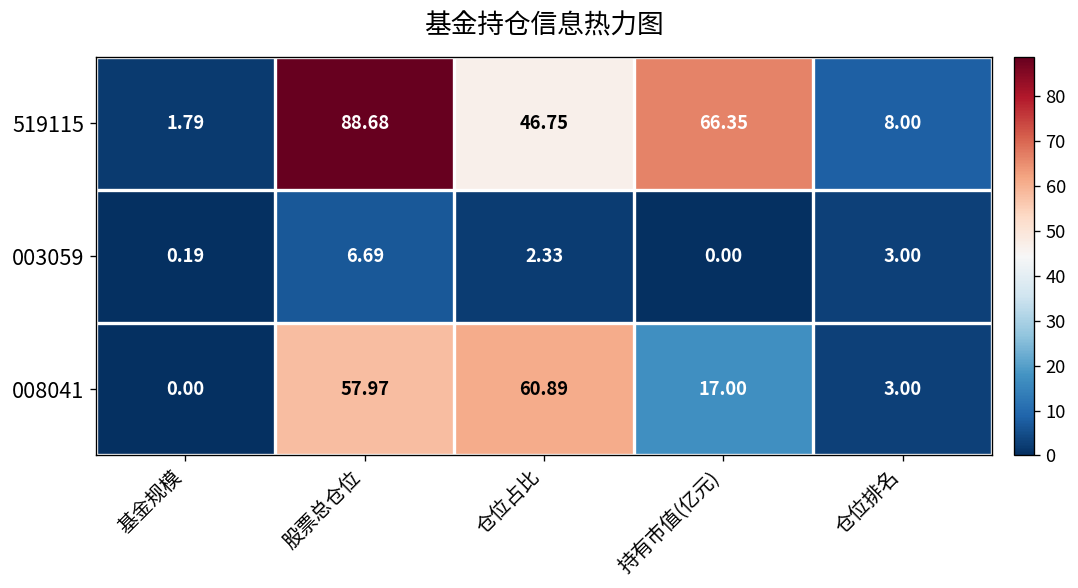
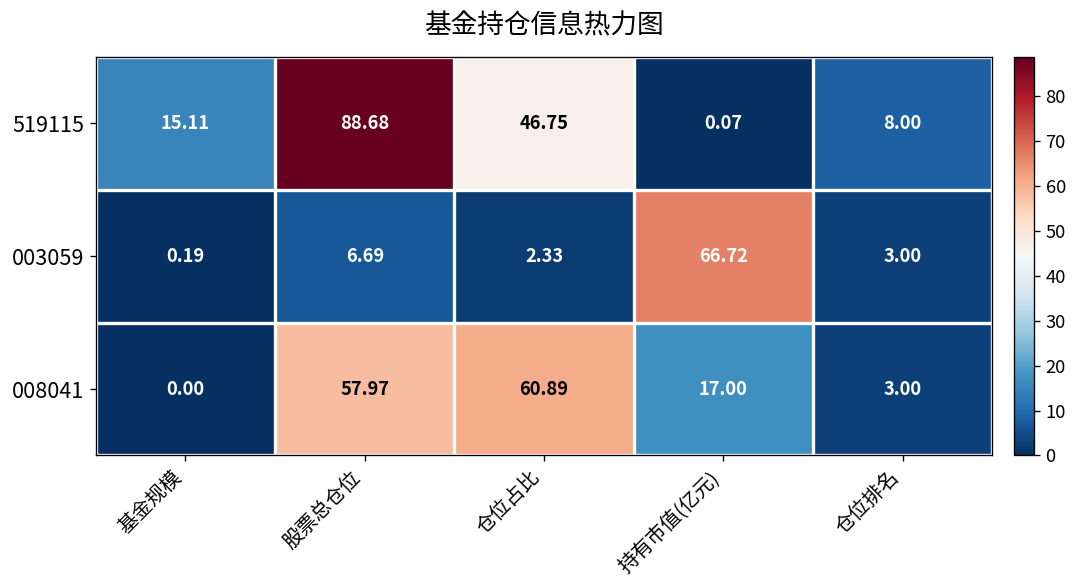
519115, 基金规模: 1.79 -> 15.11
519115, 持有市值(亿元): 66.35 -> 0.07
003059, 持有市值(亿元): 0.00 -> 66.72
